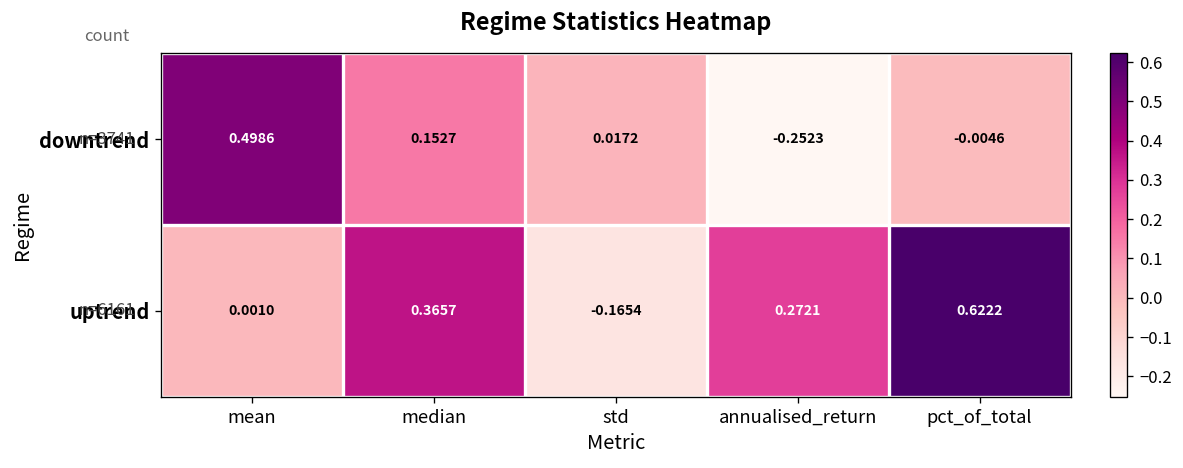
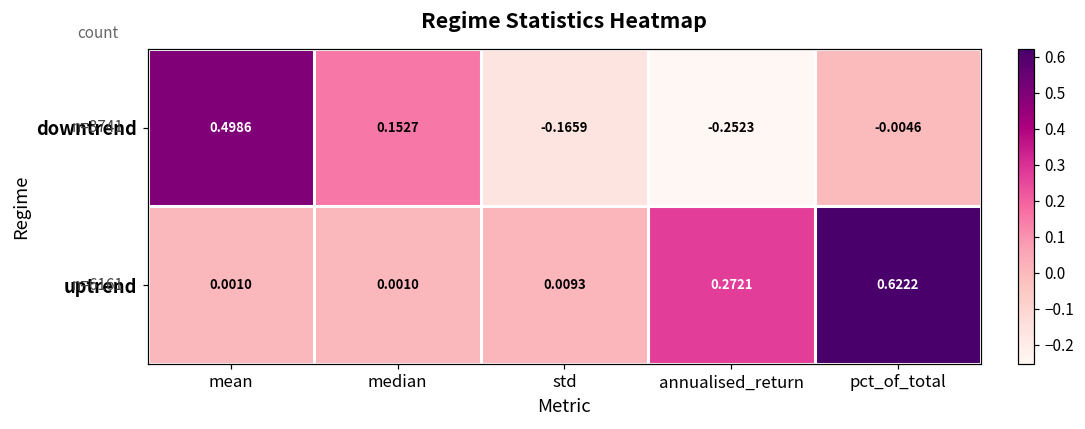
downtrend, std: 0.0172 -> -0.1659
uptrend, median: 0.3657 -> 0.0010
uptrend, std: -0.1654 -> 0.0093
